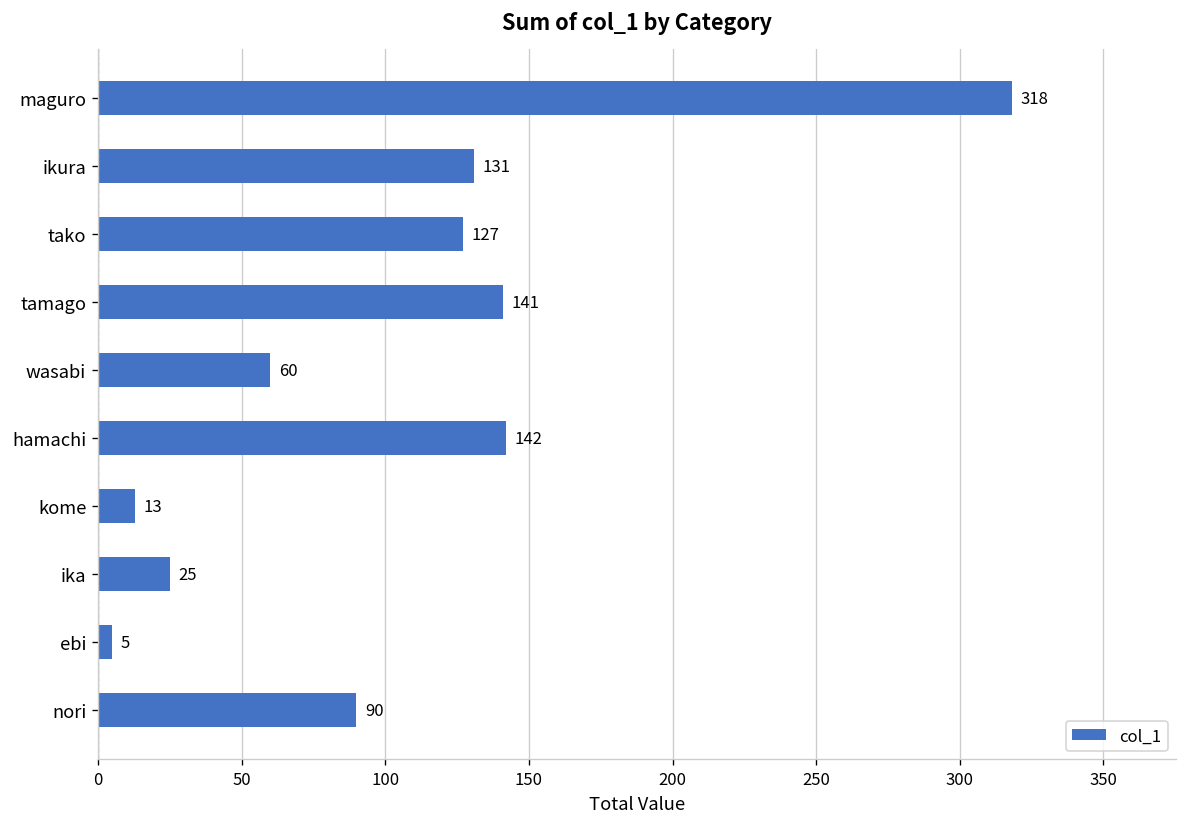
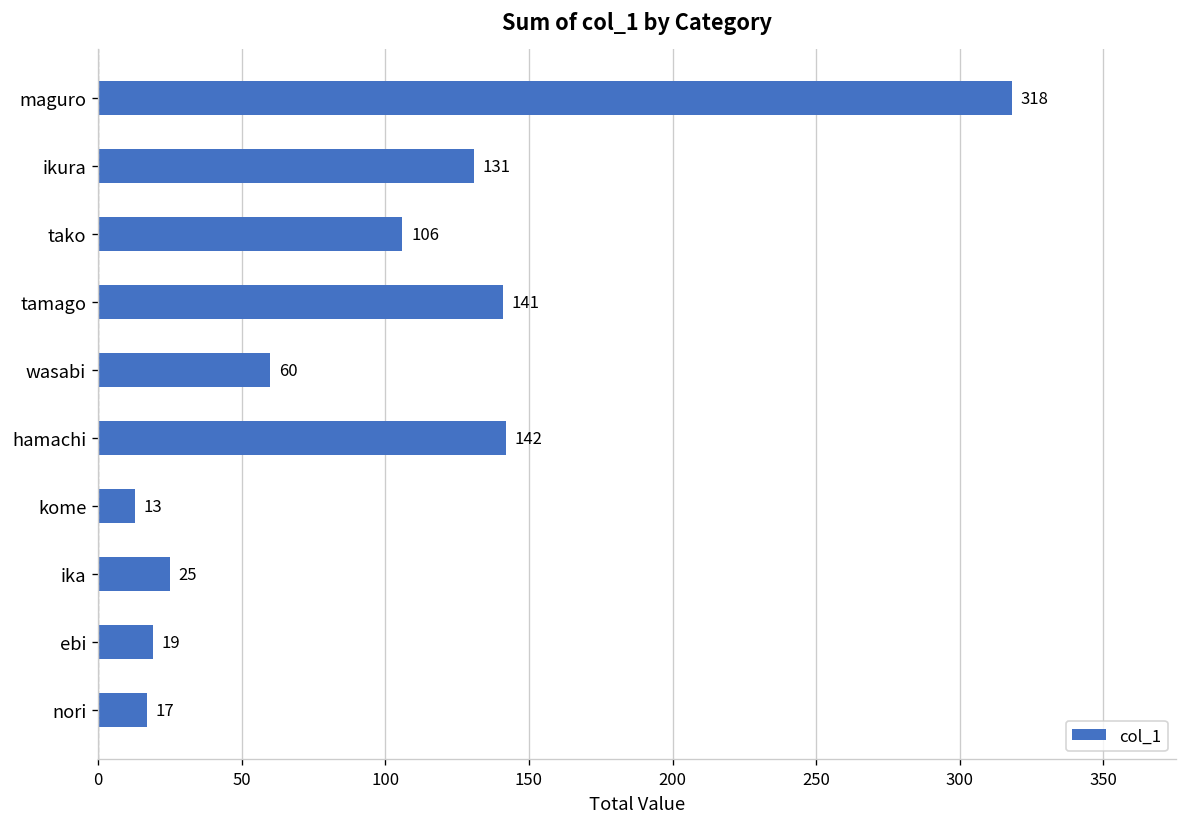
tako: 127 -> 106
ebi: 5 -> 19
nori: 90 -> 17
